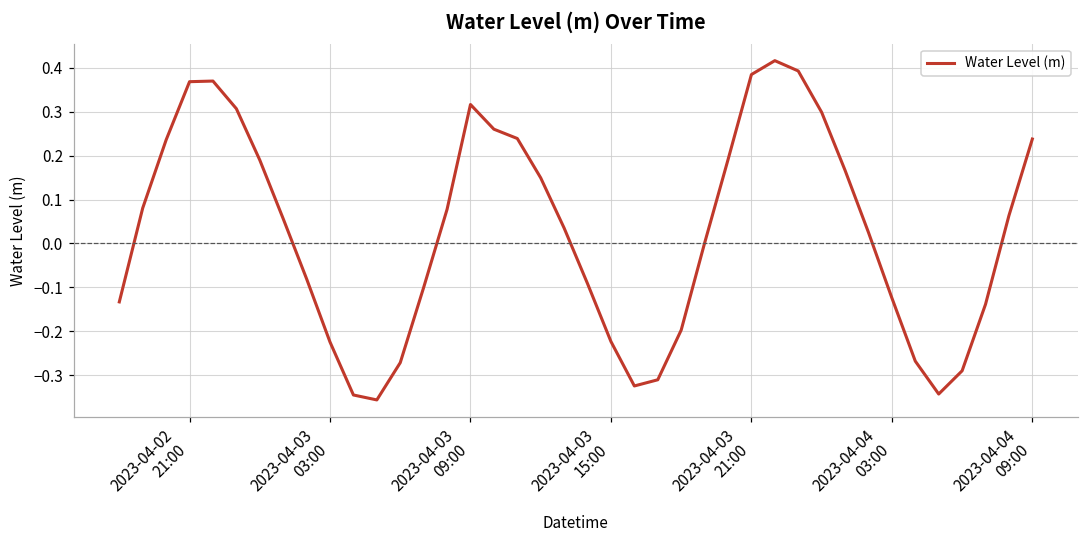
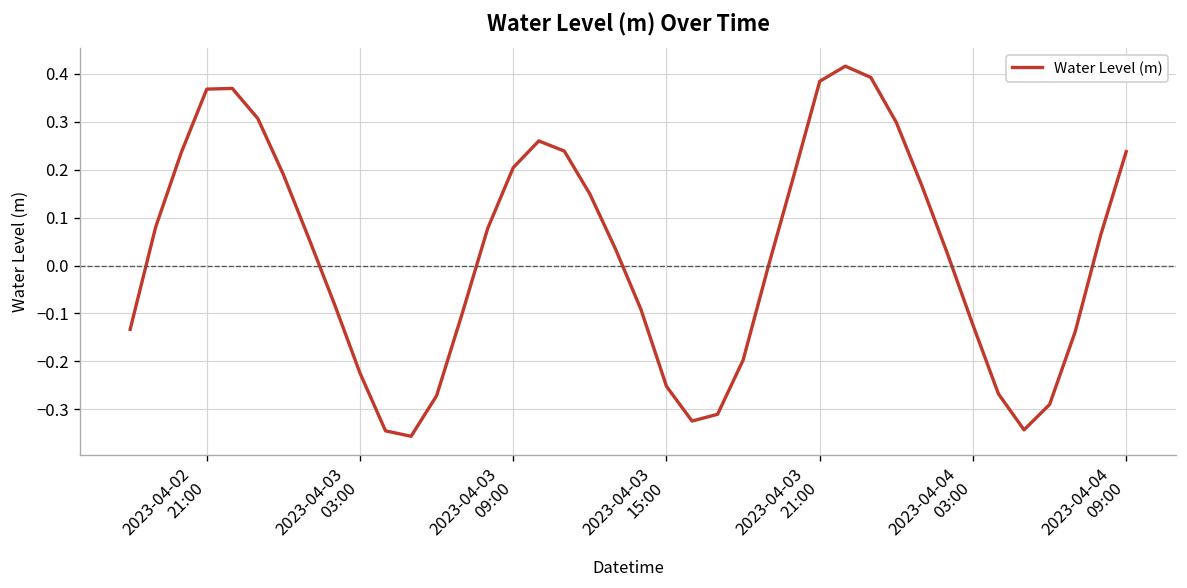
2023-04-03 09:00: 0.32 -> 0.20
2023-04-03 15:00: -0.22 -> -0.25
